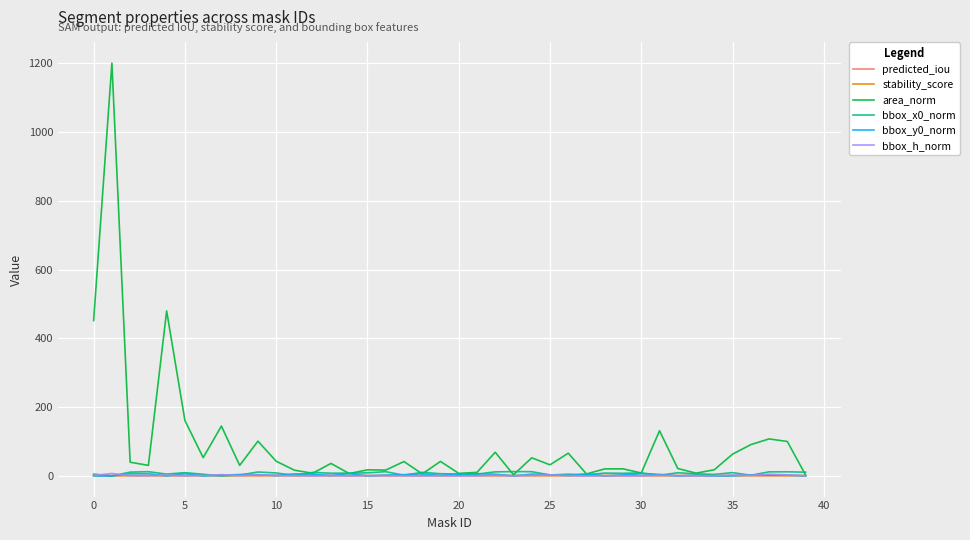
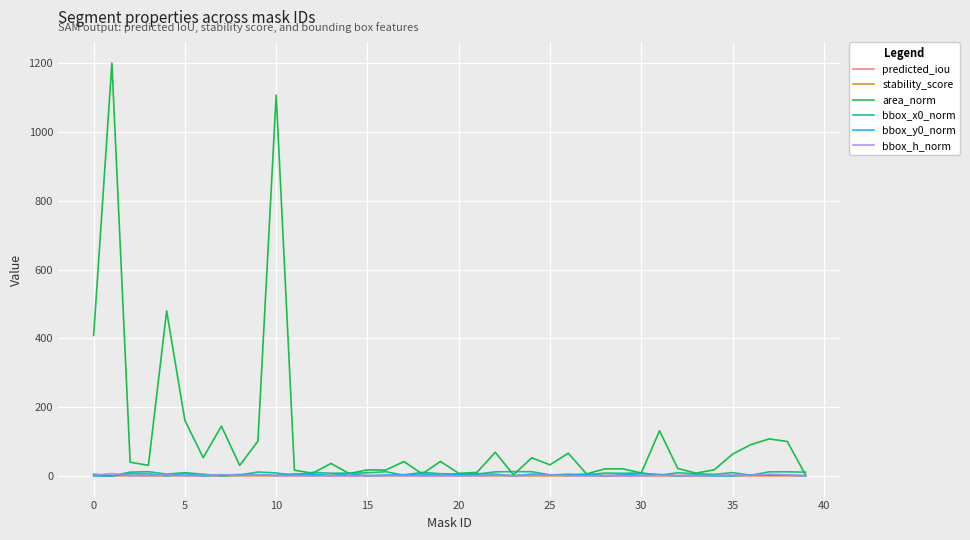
area_norm, 0: 450 -> 410
area_norm, 10: 40 -> 1110
